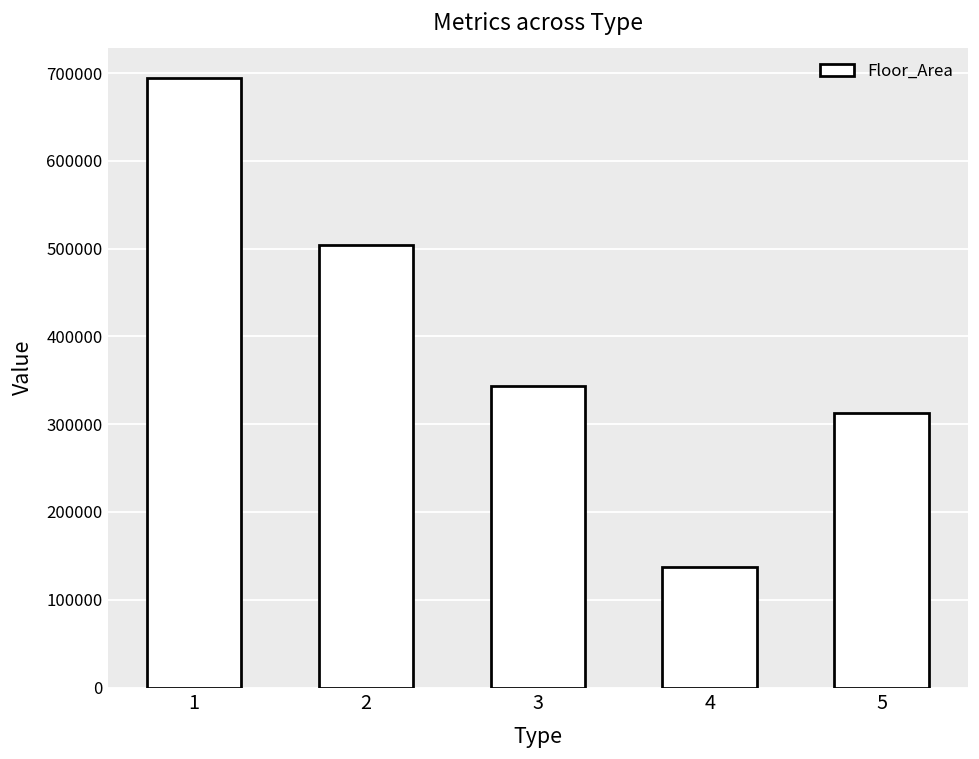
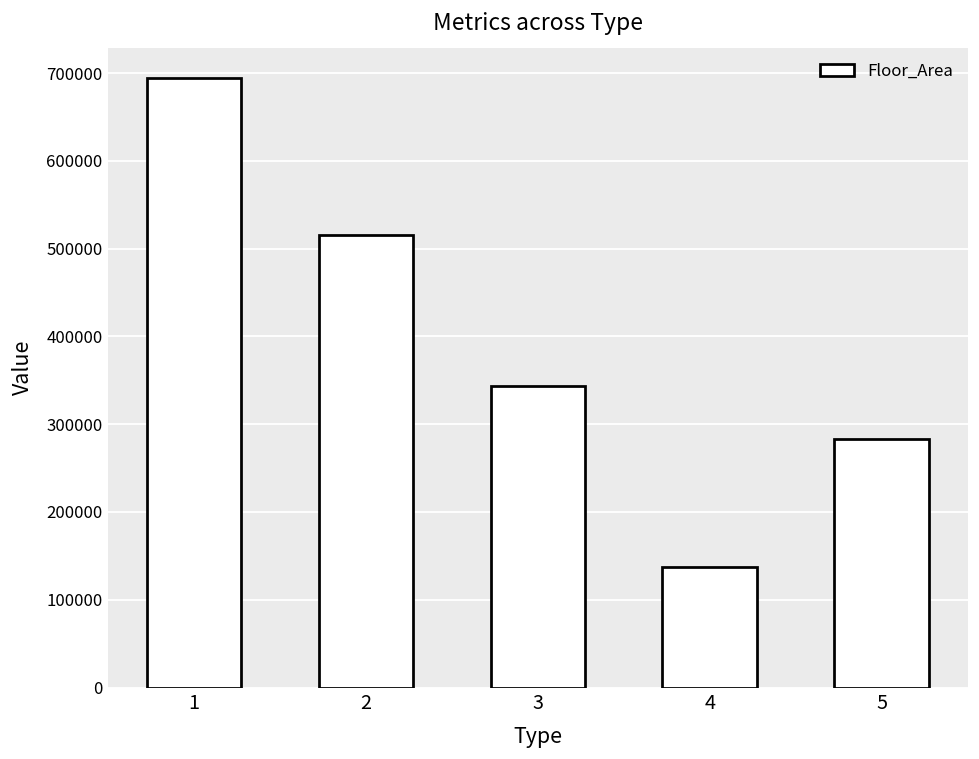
2: 500000 -> 510000
5: 310000 -> 280000
